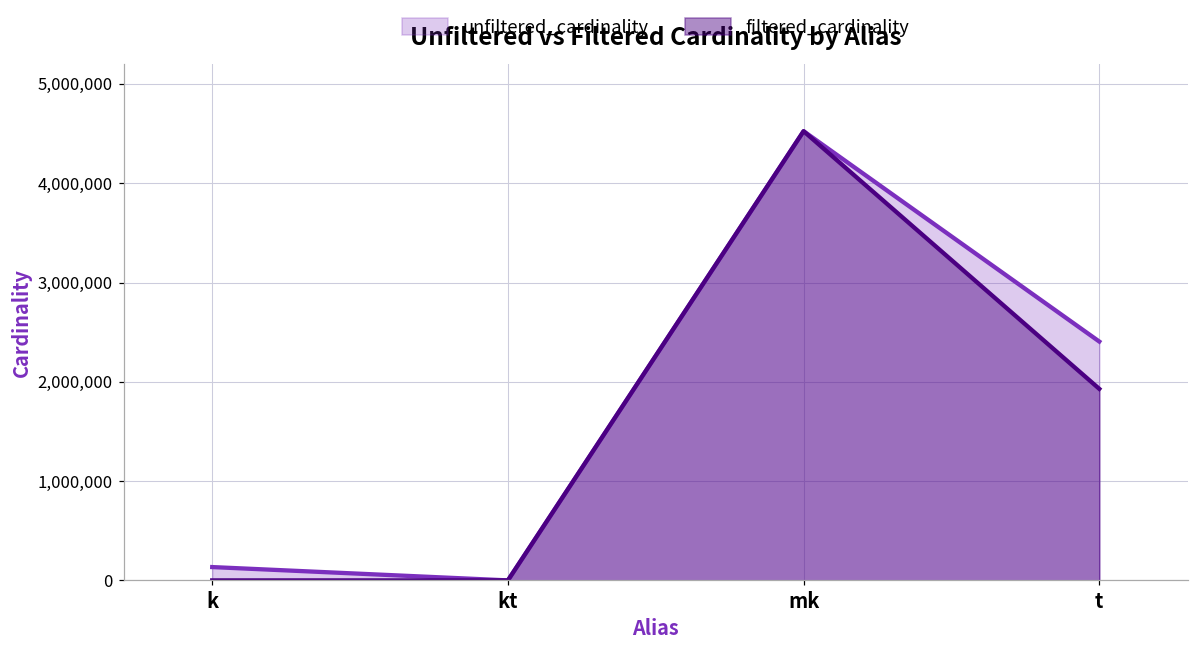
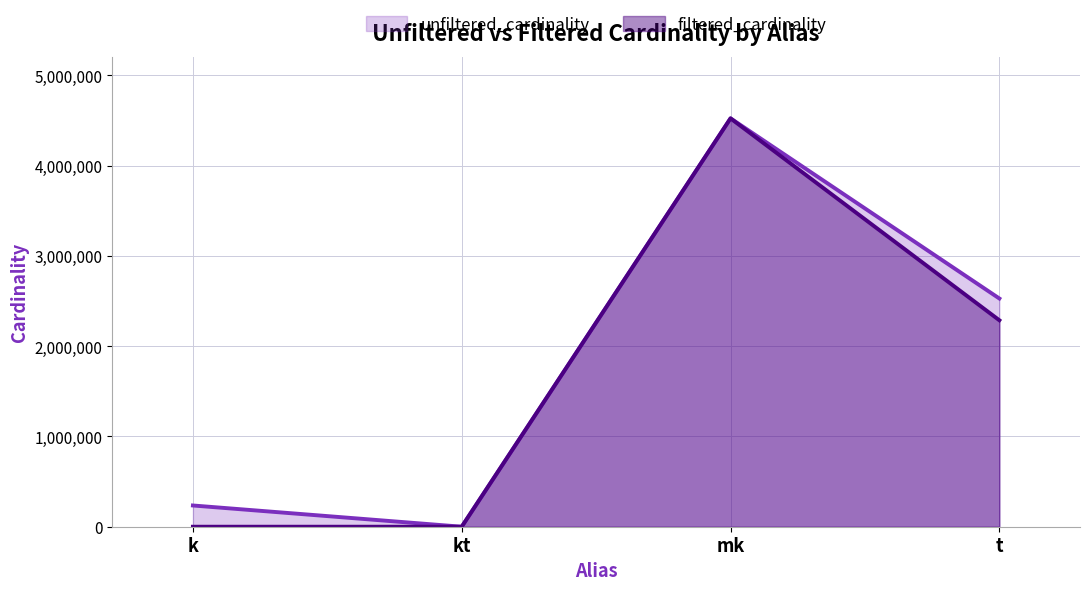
unfiltered_cardinality, k: 100,000 -> 200,000
unfiltered_cardinality, t: 2,400,000 -> 2,500,000
filtered_cardinality, t: 1,900,000 -> 2,300,000
